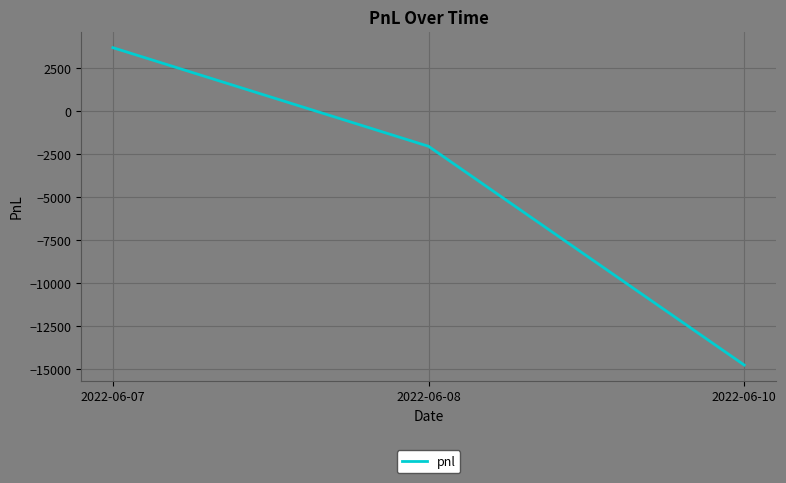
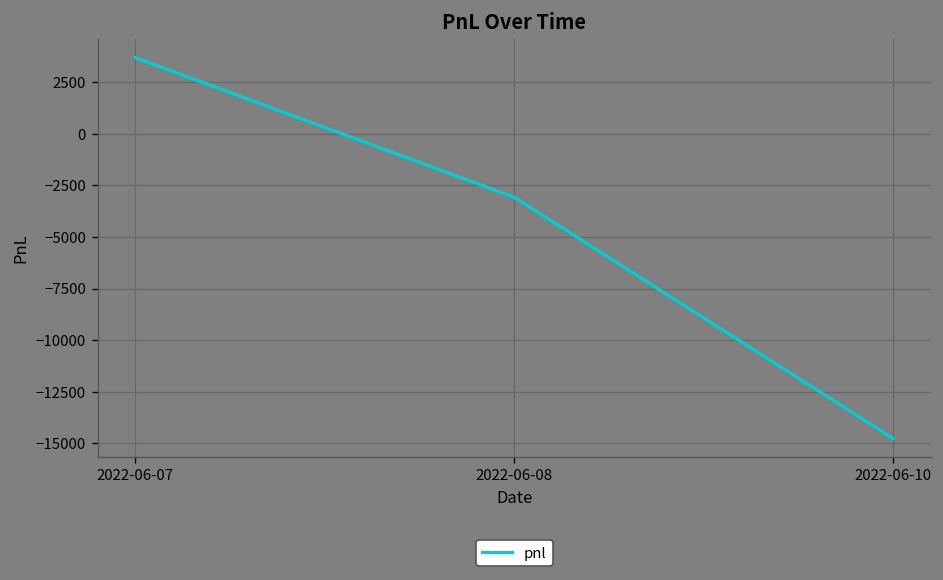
2022-06-08: -2000 -> -3100
